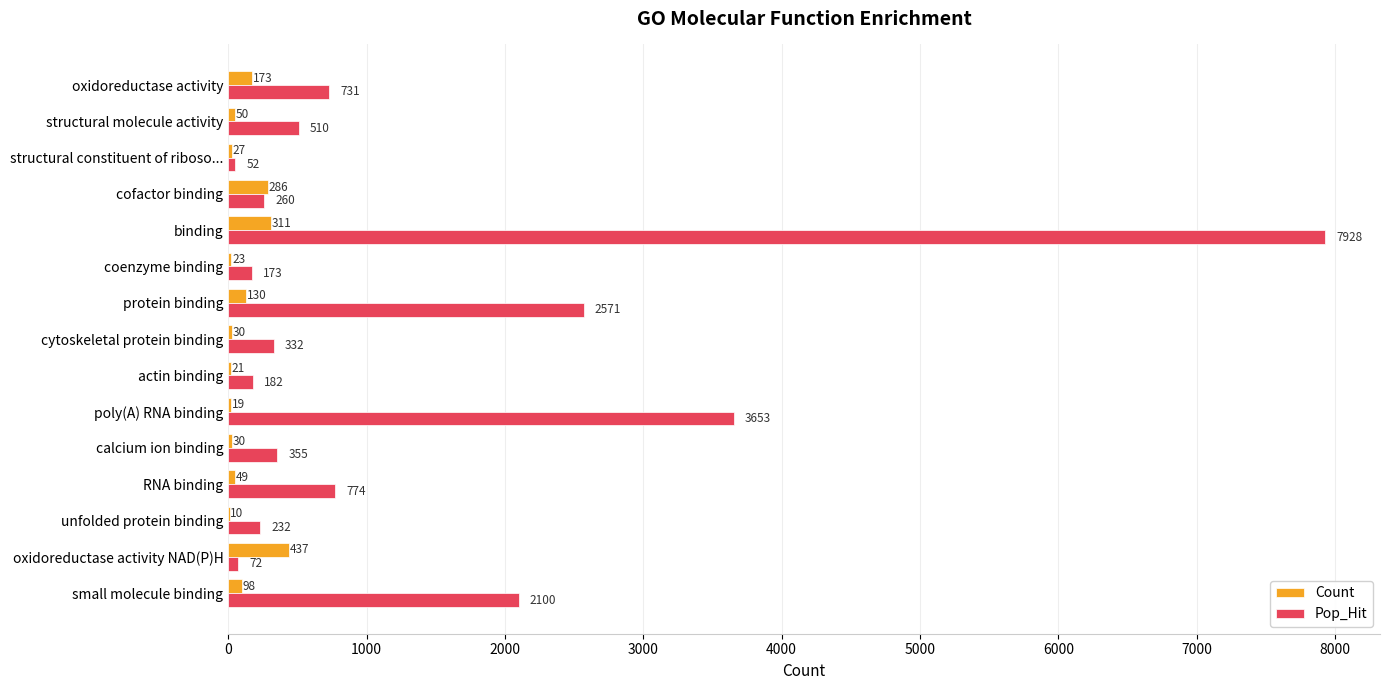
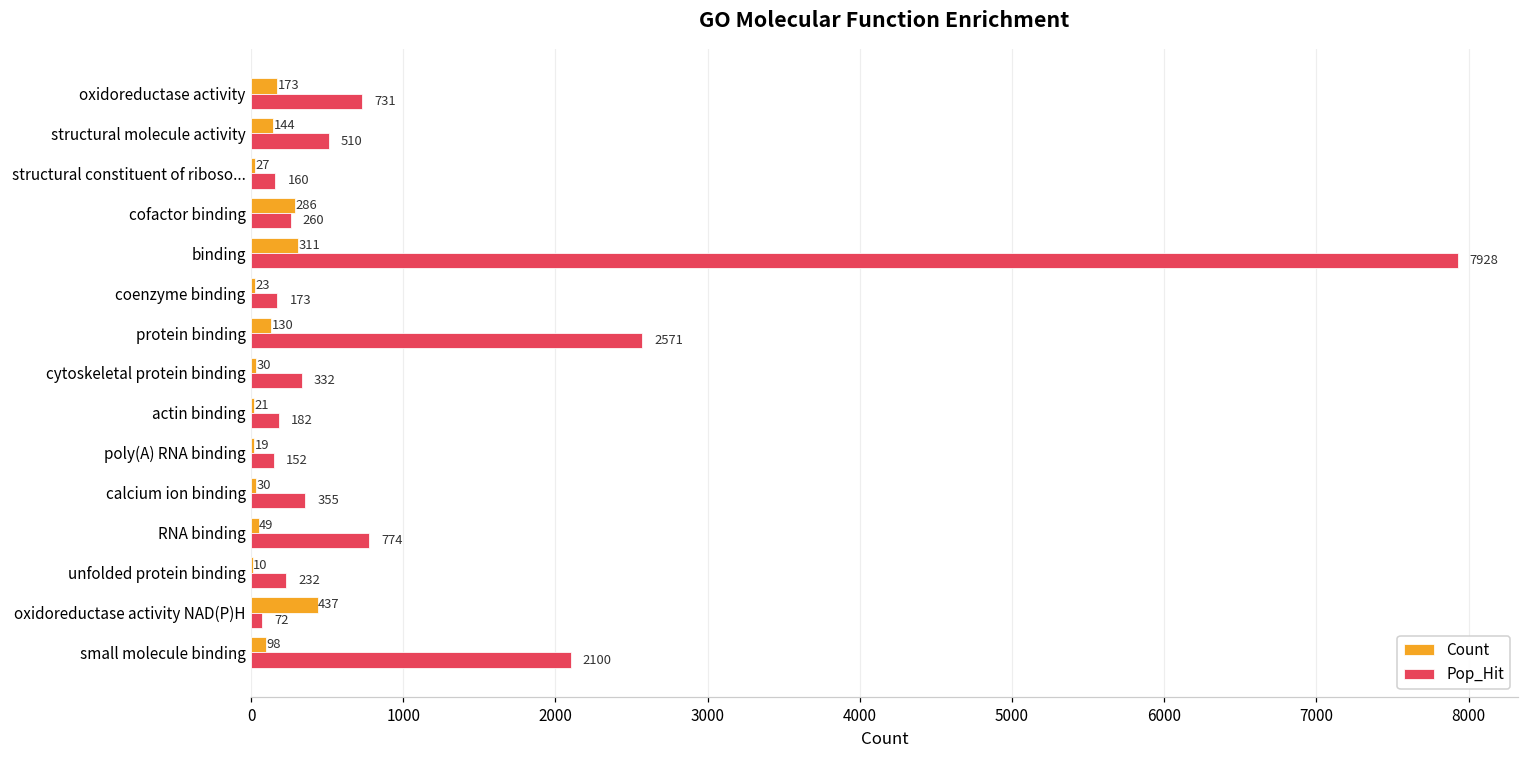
Count, structural molecule activity: 50 -> 144
Pop_Hit, structural constituent of riboso...: 52 -> 160
Pop_Hit, poly(A) RNA binding: 3653 -> 152
